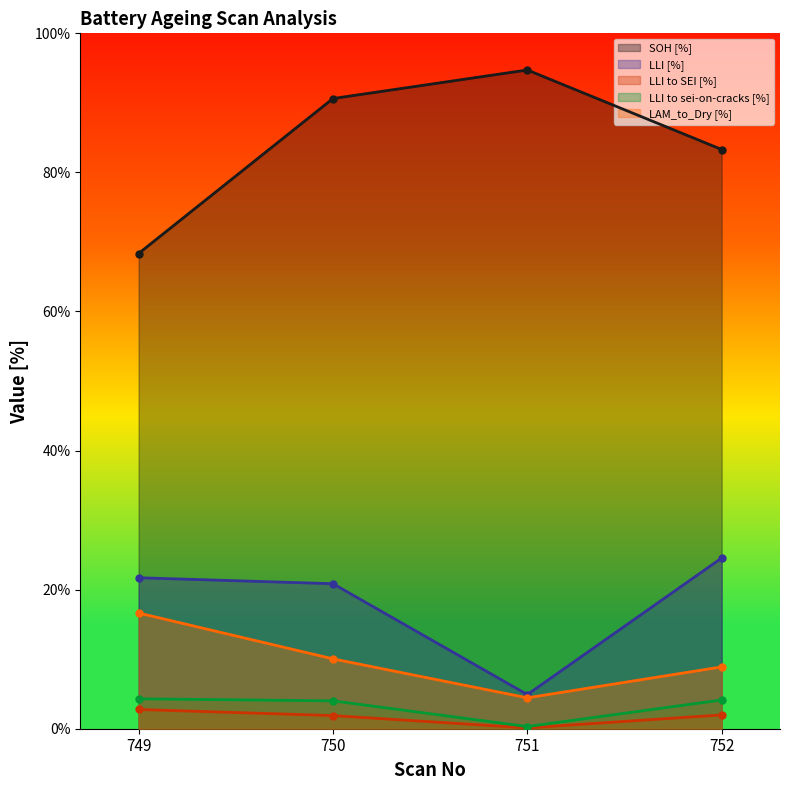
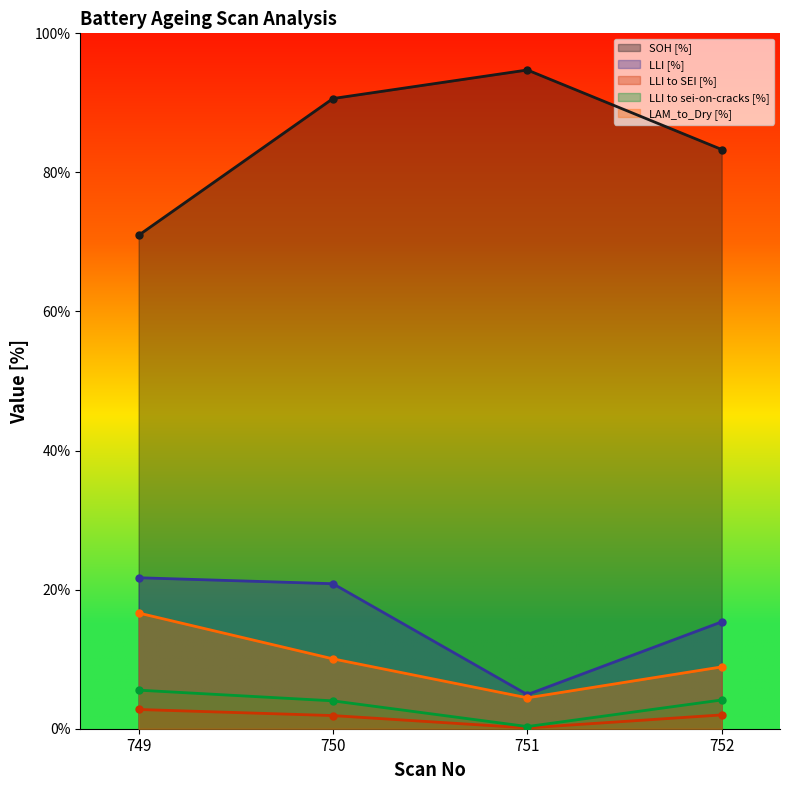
SOH [%], 749: 68% -> 71%
LLI to sei-on-cracks [%], 749: 4% -> 6%
LLI [%], 752: 25% -> 15%
